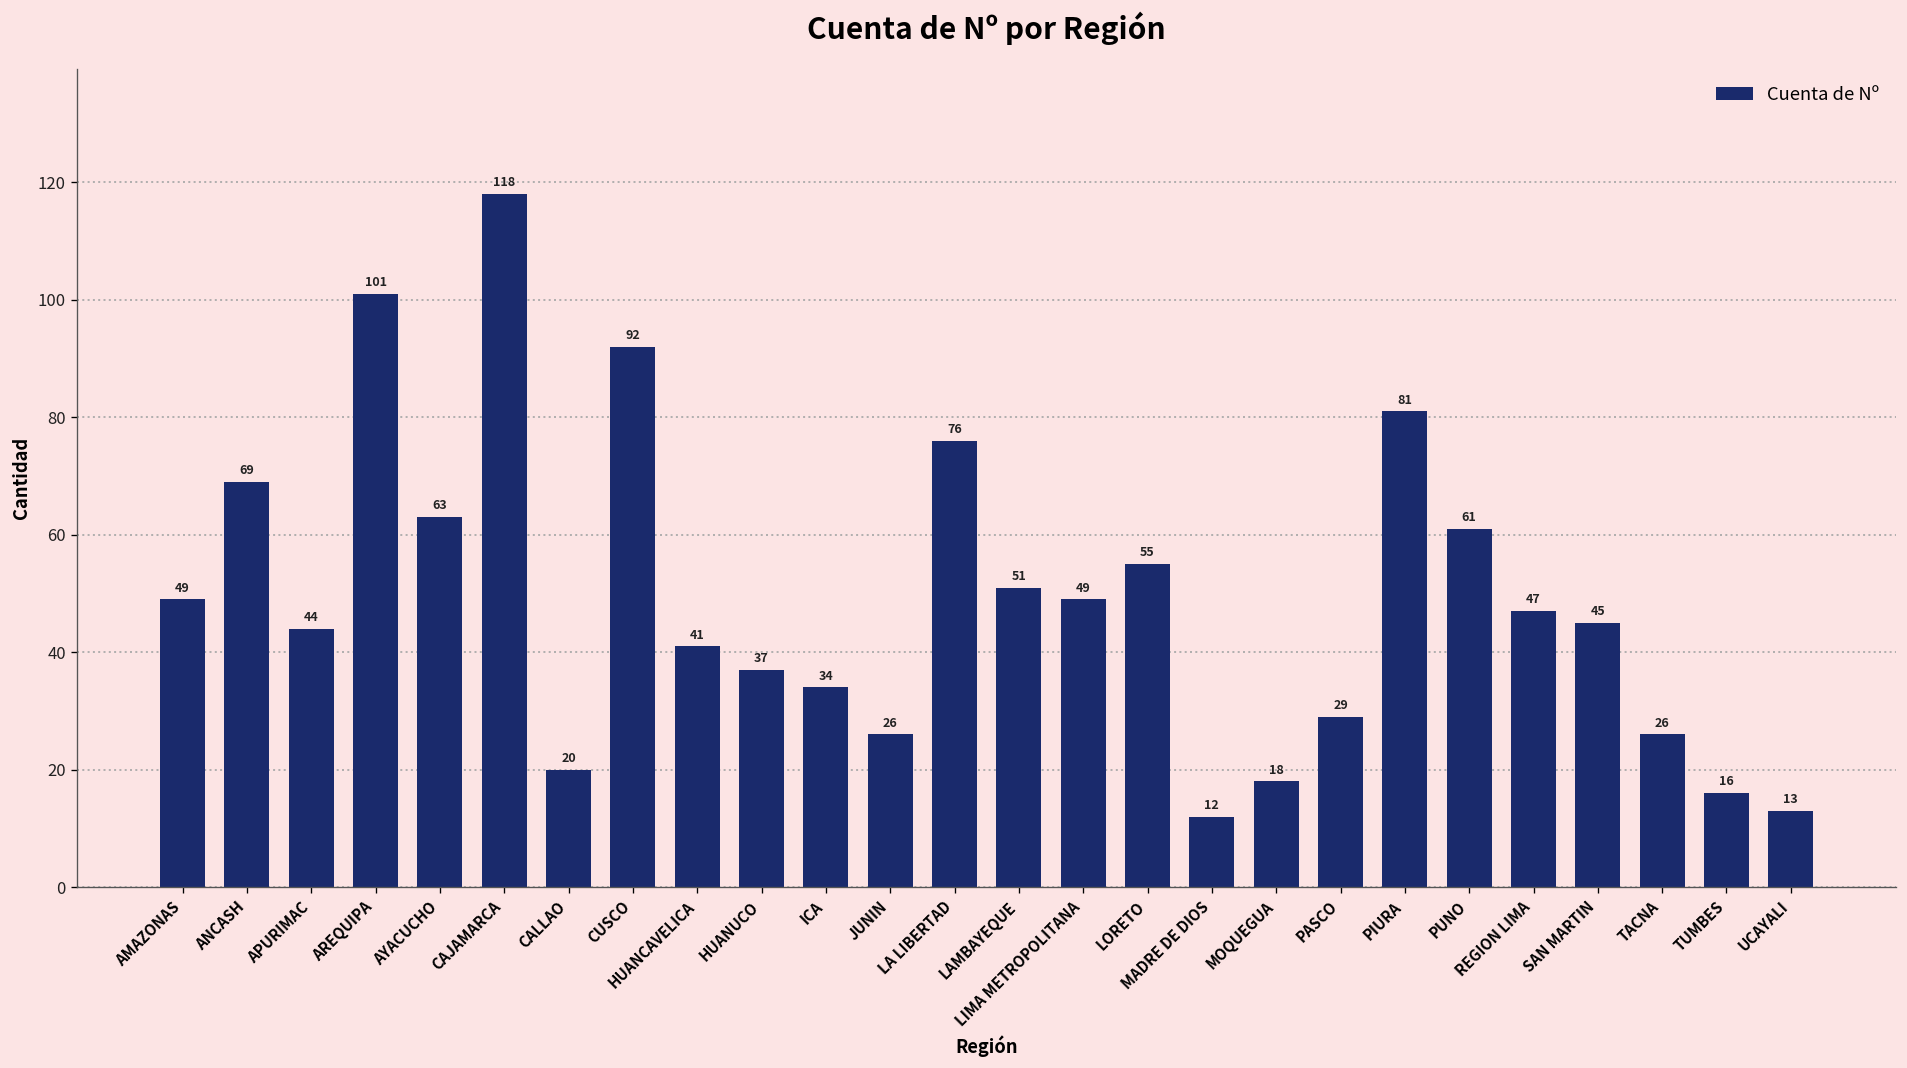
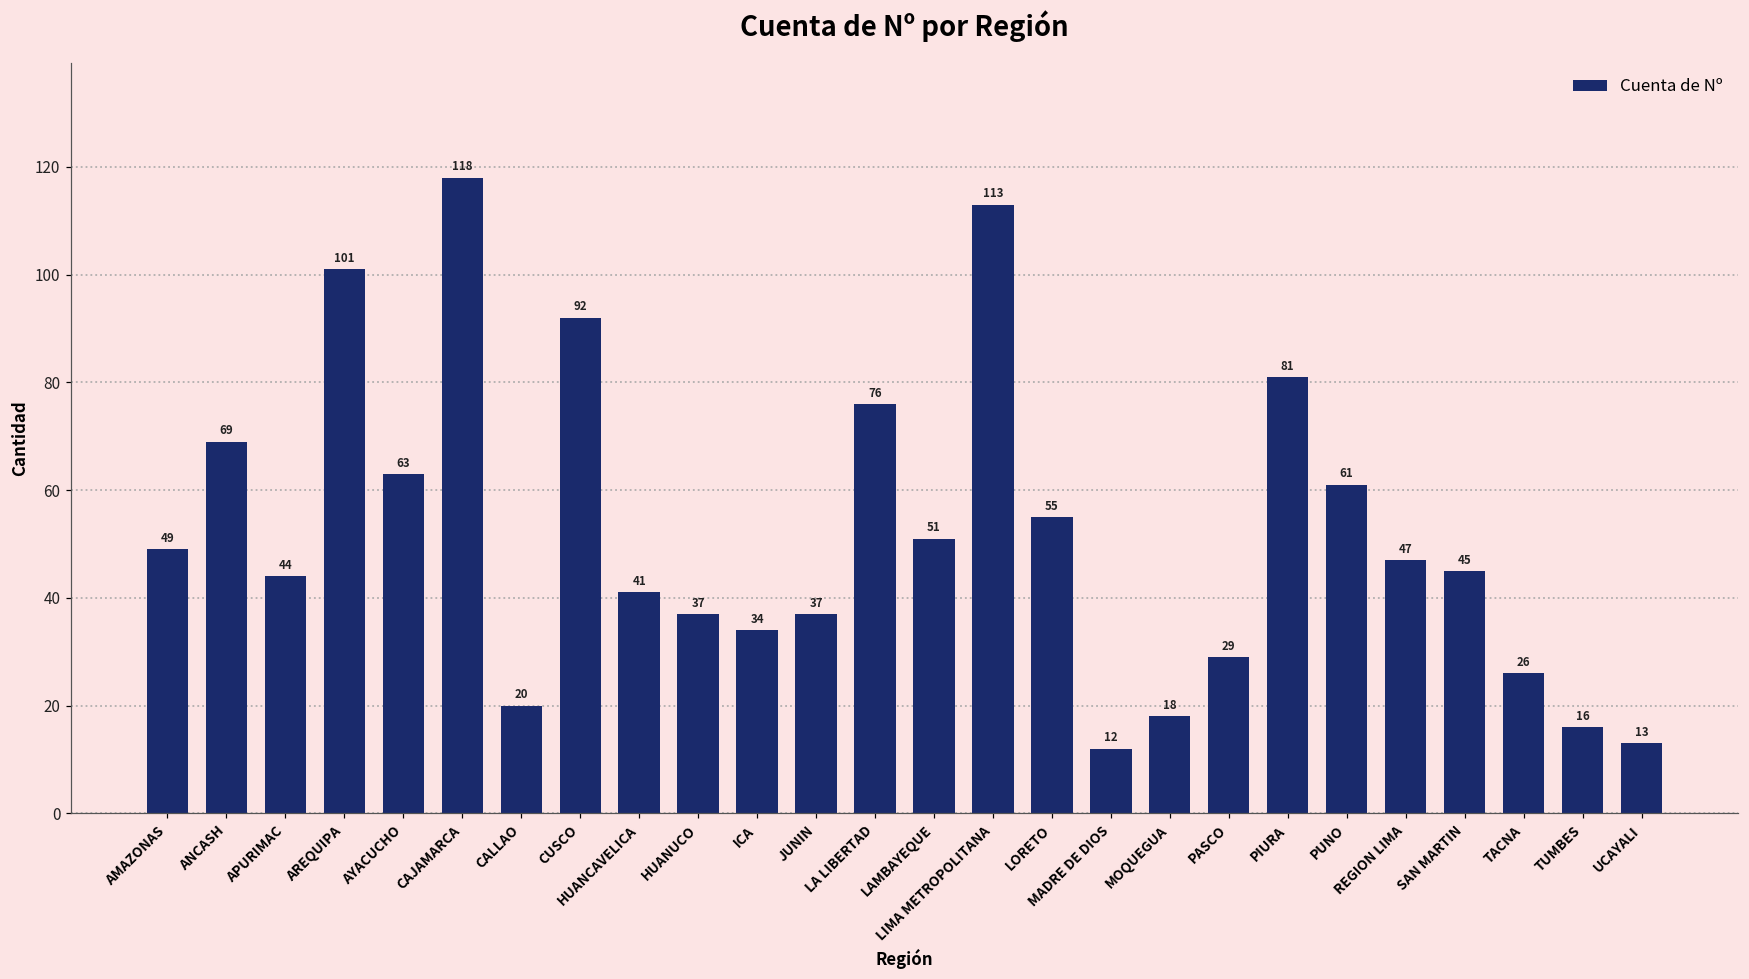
JUNIN: 26 -> 37
LIMA METROPOLITANA: 49 -> 113
